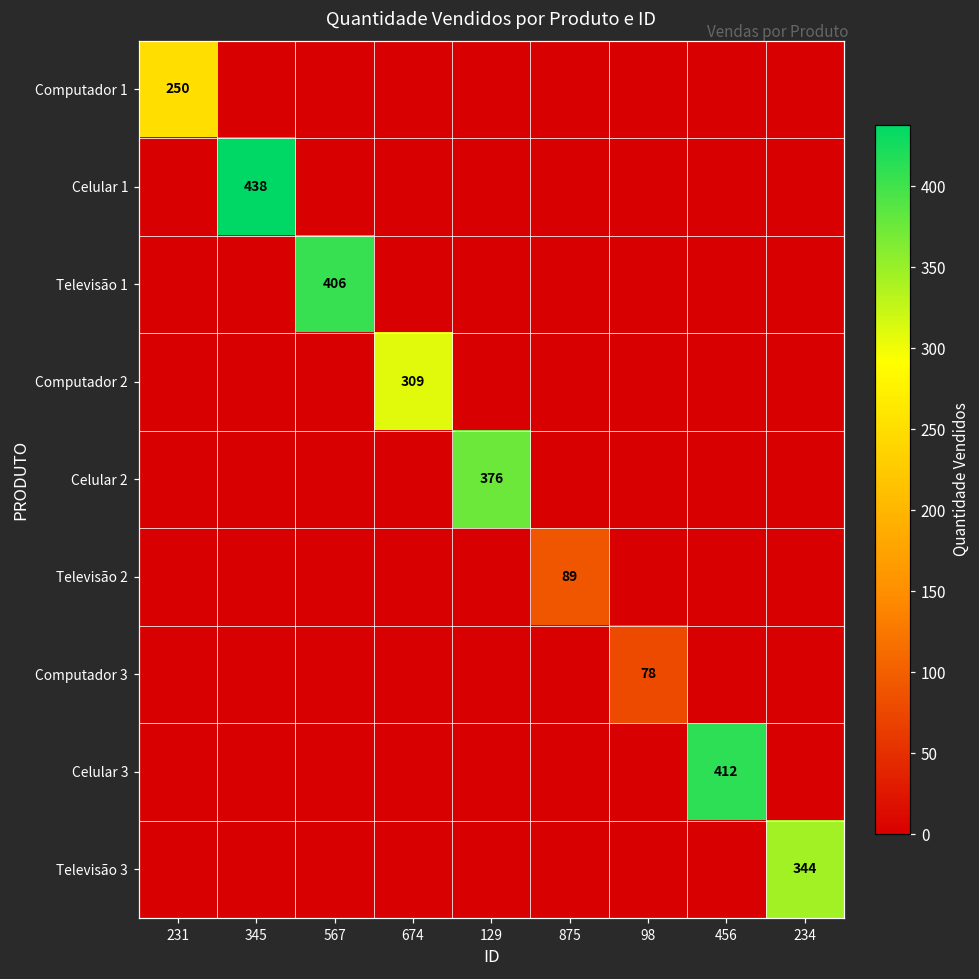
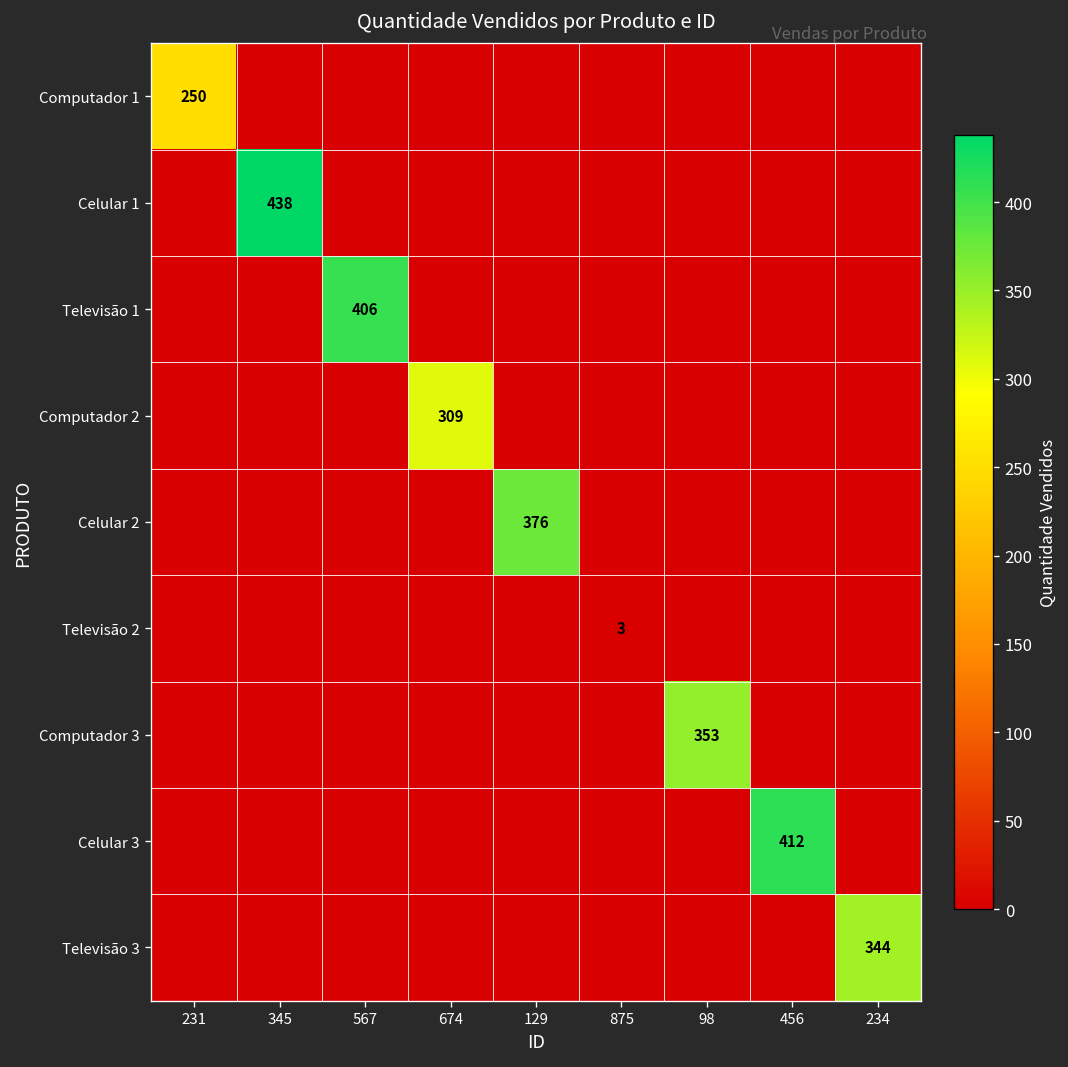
Televisão 2, 875: 89 -> 3
Computador 3, 98: 78 -> 353
